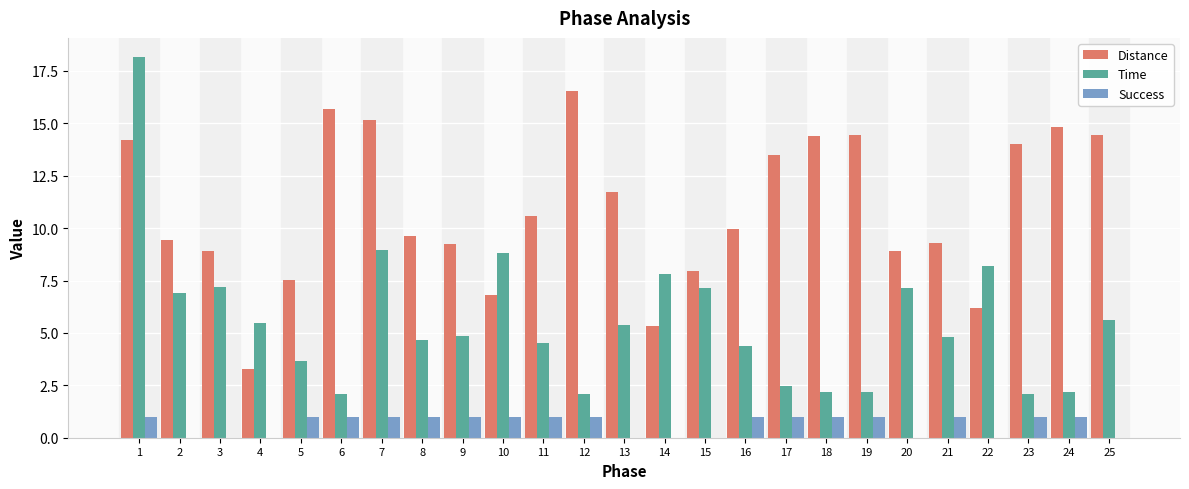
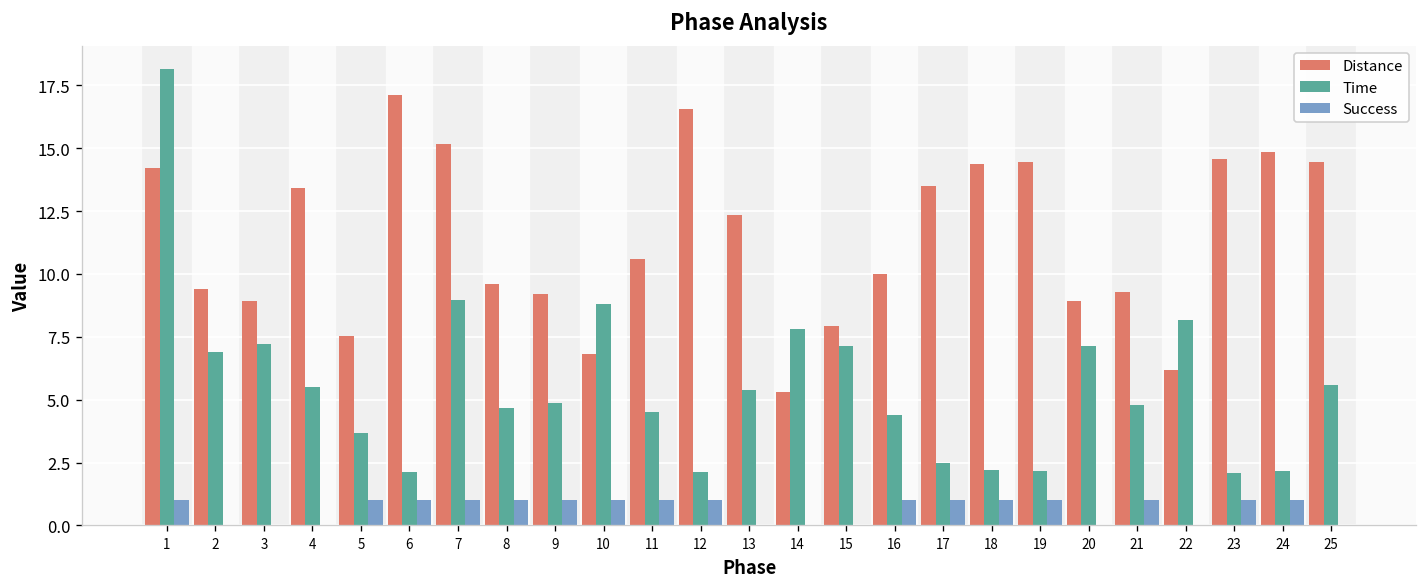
Distance, 4: 3.3 -> 13.4
Distance, 6: 15.7 -> 17.1
Distance, 13: 11.7 -> 12.4
Distance, 23: 14.0 -> 14.6
